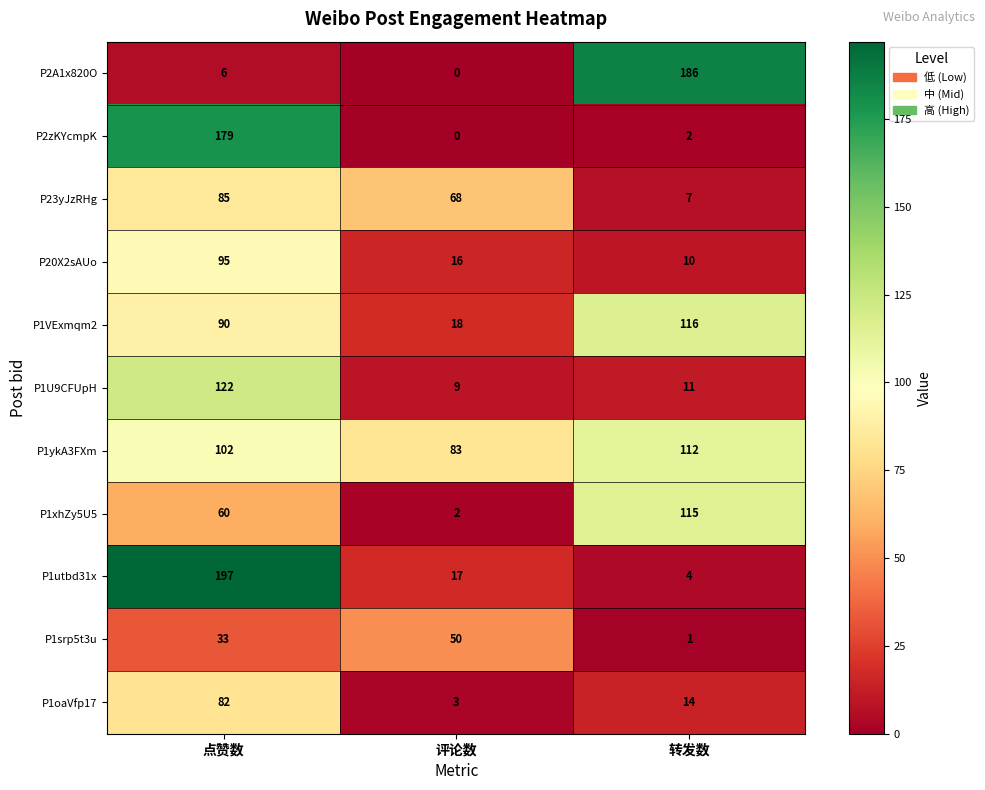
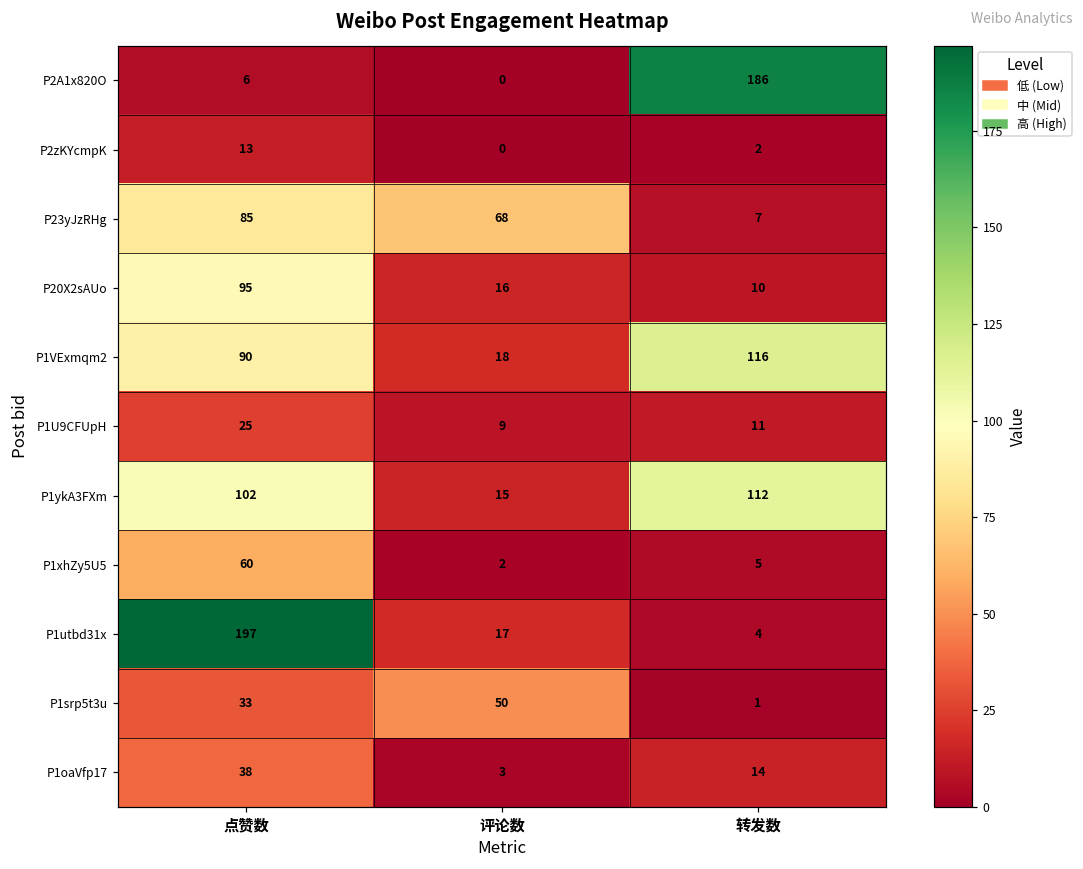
P2zKYcmpK, 点赞数: 179 -> 13
P1U9CFUpH, 点赞数: 122 -> 25
P1ykA3FXm, 评论数: 83 -> 15
P1xhZy5U5, 转发数: 115 -> 5
P1oaVfp17, 点赞数: 82 -> 38
